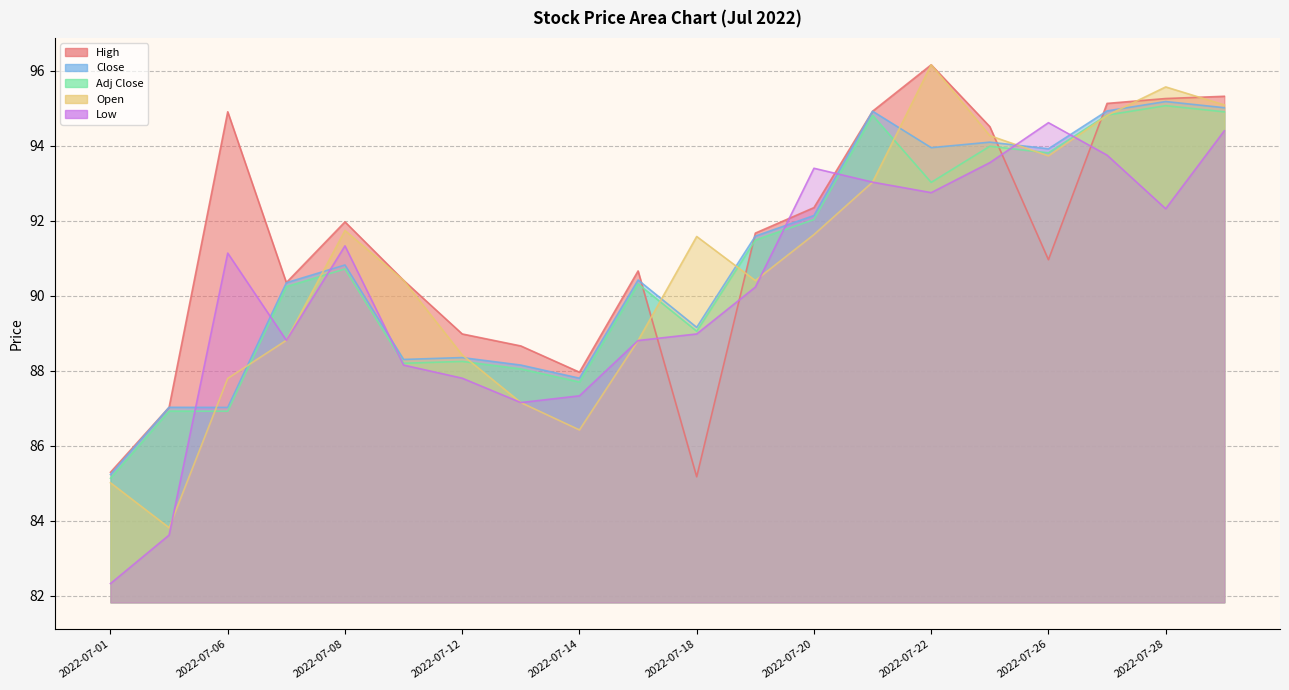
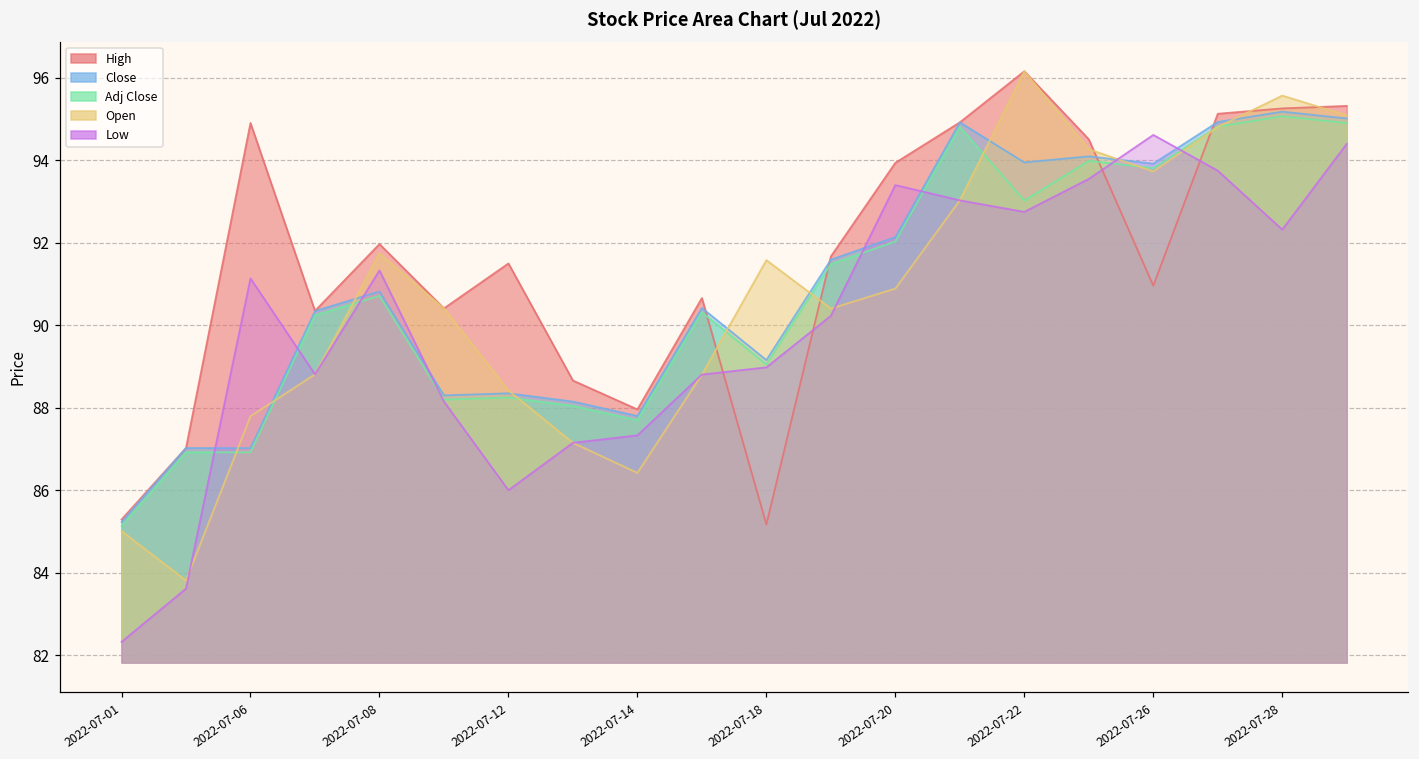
High, 2022-07-12: 89.0 -> 91.5
Low, 2022-07-12: 87.8 -> 86.0
High, 2022-07-20: 92.4 -> 93.9
Open, 2022-07-20: 91.6 -> 90.9
